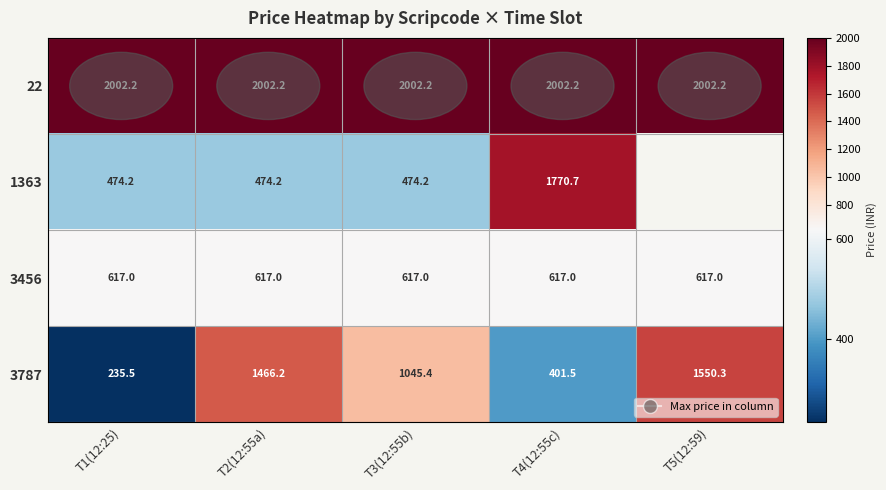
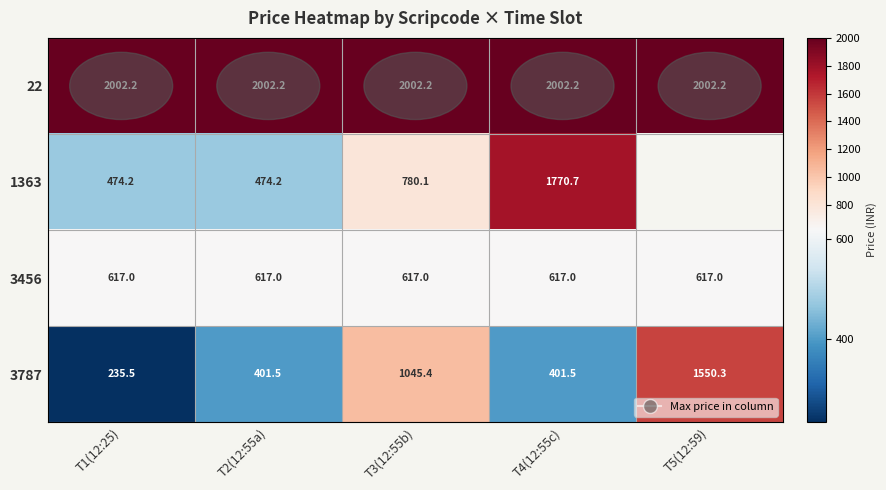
1363, T3(12:55b): 474.2 -> 780.1
3787, T2(12:55a): 1466.2 -> 401.5
